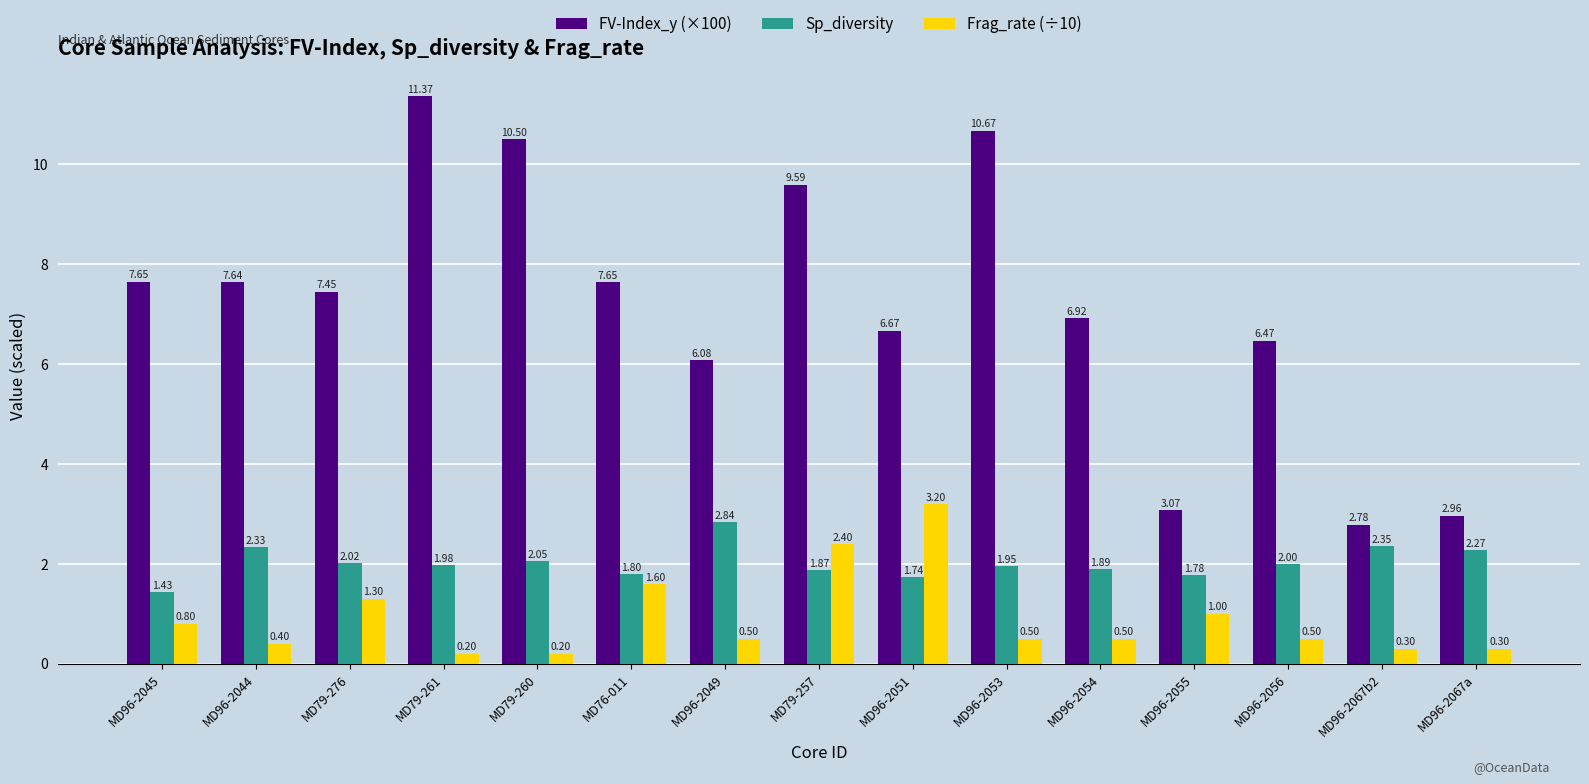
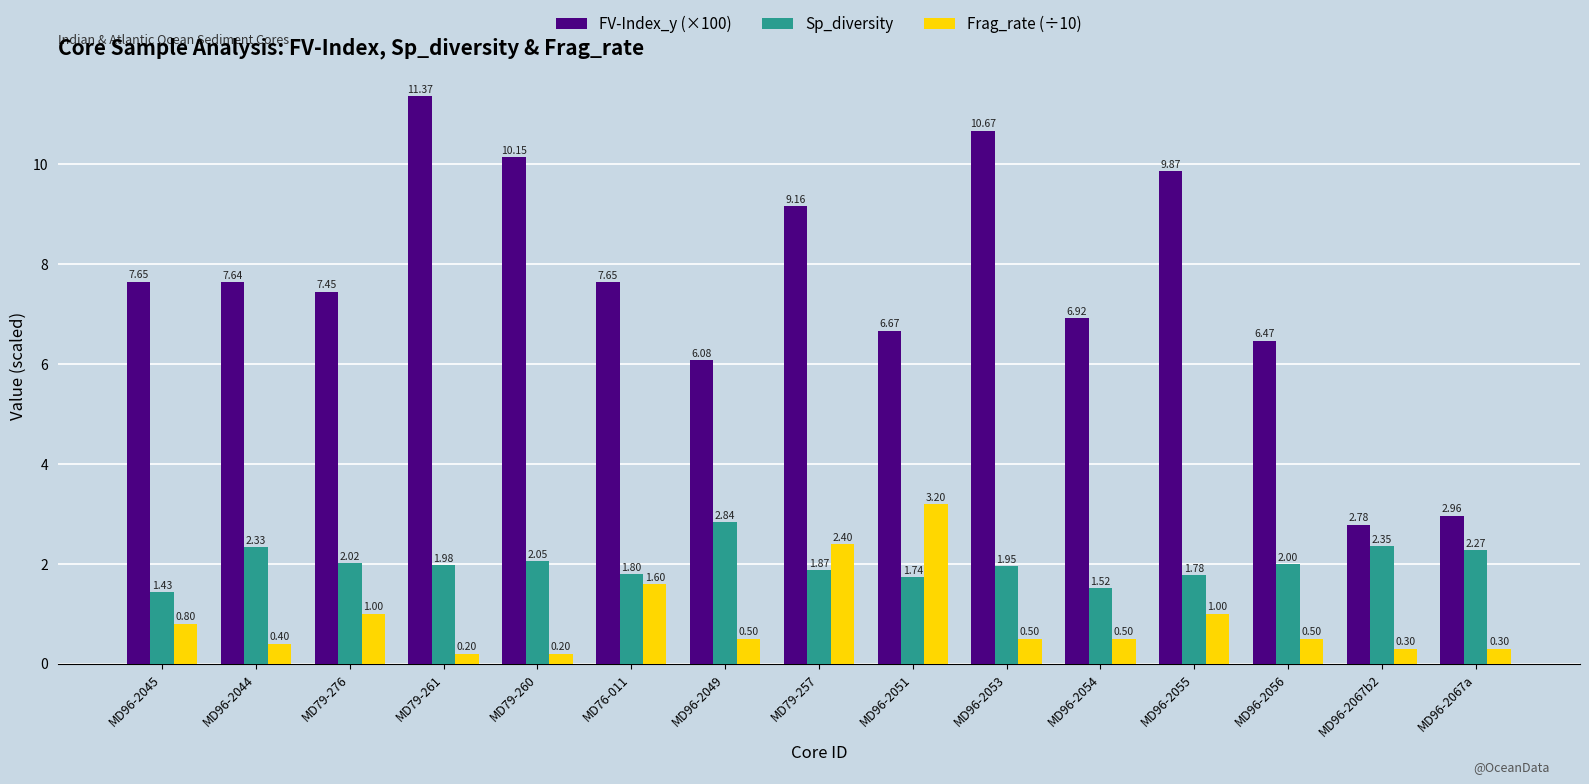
Frag_rate (÷10), MD79-276: 1.30 -> 1.00
FV-Index_y (×100), MD79-260: 10.50 -> 10.15
FV-Index_y (×100), MD79-257: 9.59 -> 9.16
Sp_diversity, MD96-2054: 1.89 -> 1.52
FV-Index_y (×100), MD96-2055: 3.07 -> 9.87
